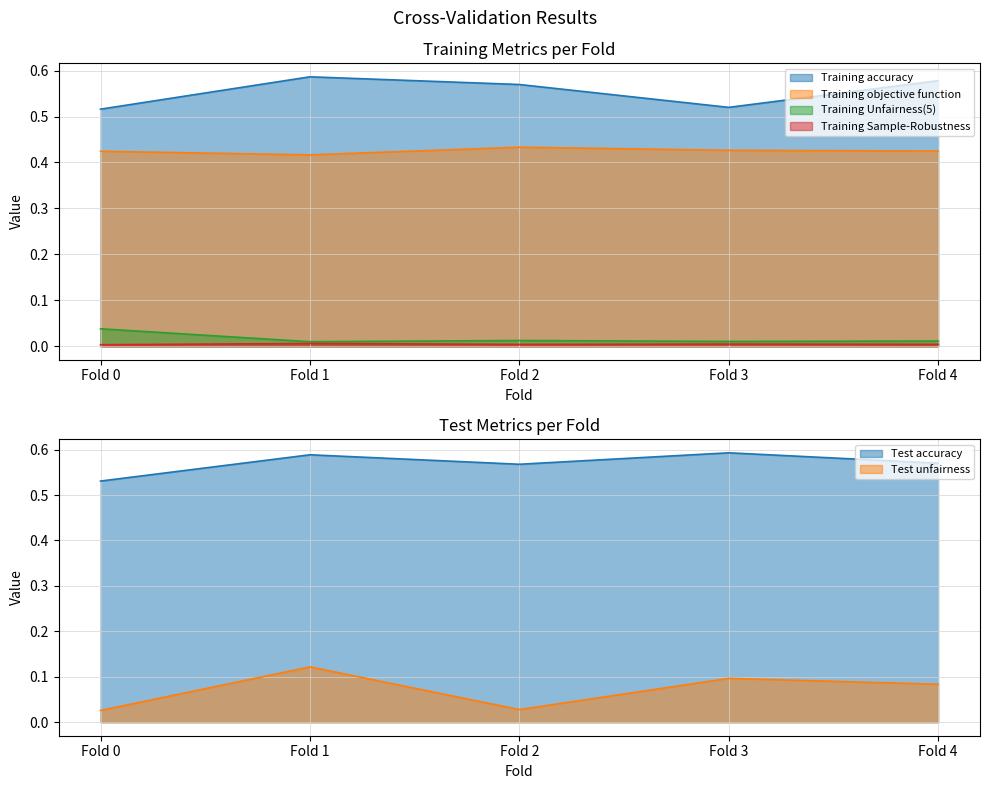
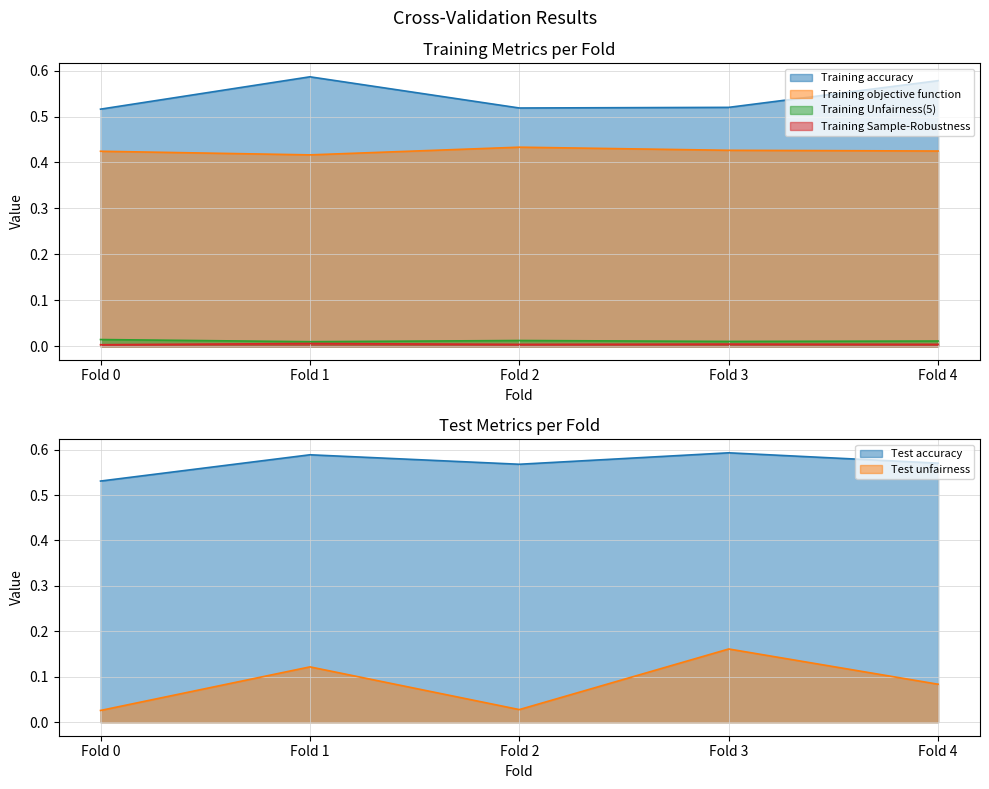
Training Metrics per Fold, Training Unfairness(5), Fold 0: 0.04 -> 0.01
Training Metrics per Fold, Training accuracy, Fold 2: 0.57 -> 0.52
Test Metrics per Fold, Test unfairness, Fold 3: 0.10 -> 0.16
